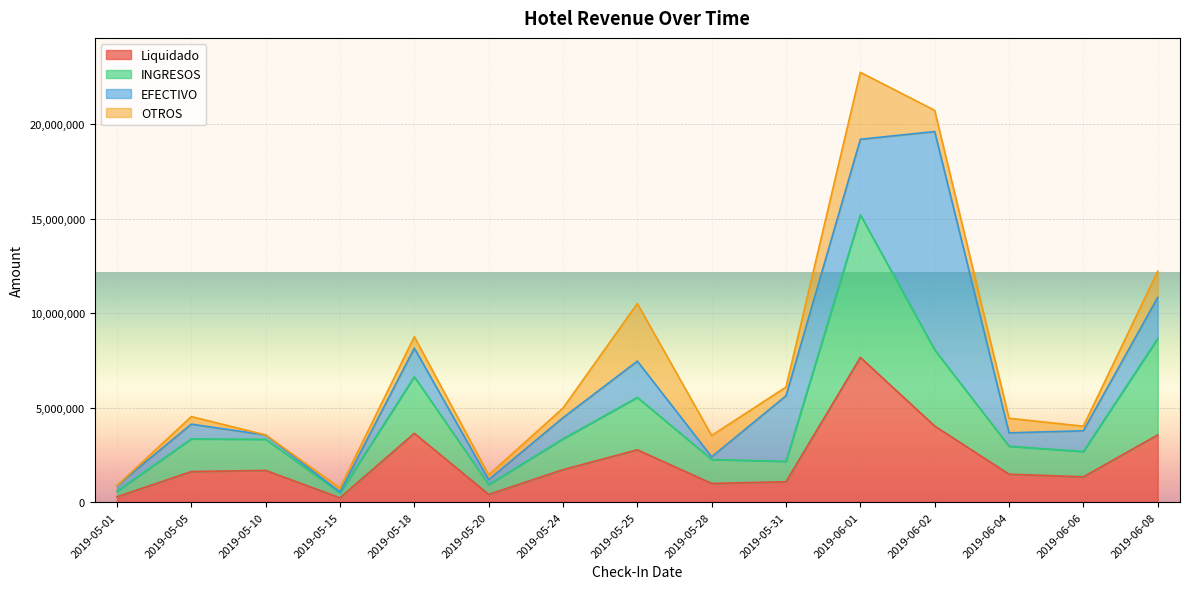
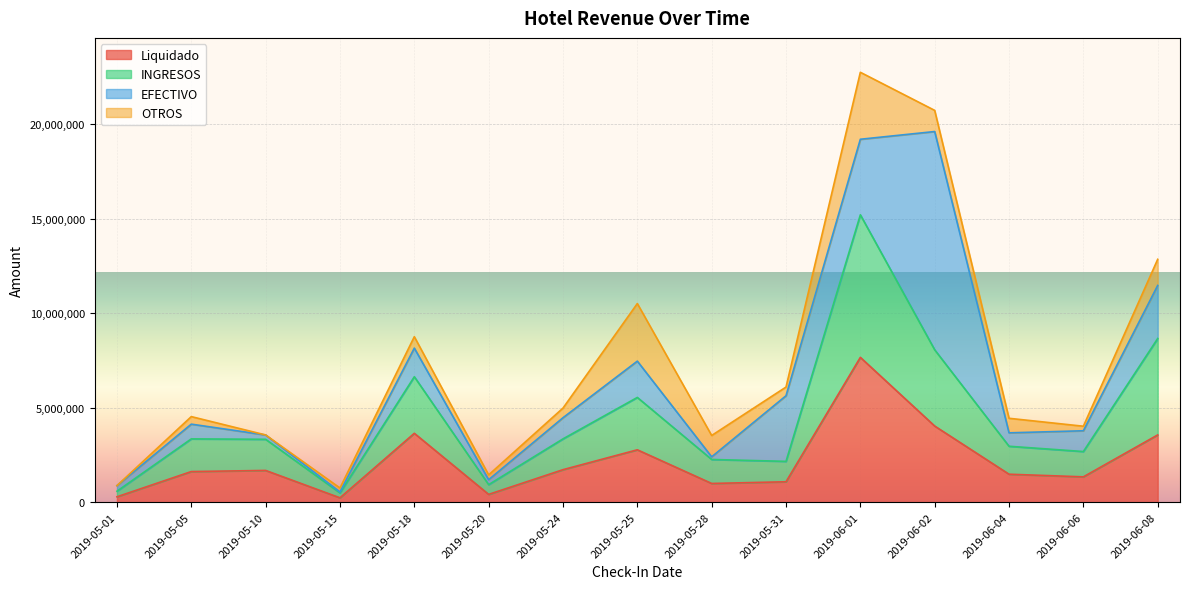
EFECTIVO, 2019-06-08: 2,200,000 -> 2,800,000
